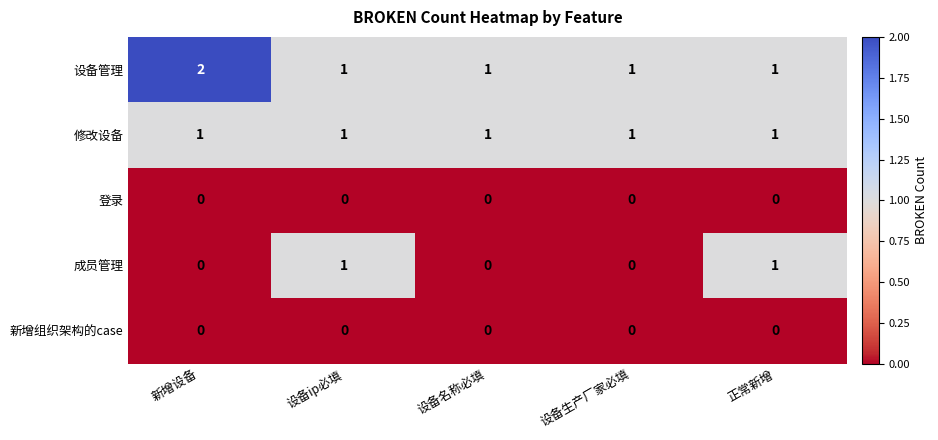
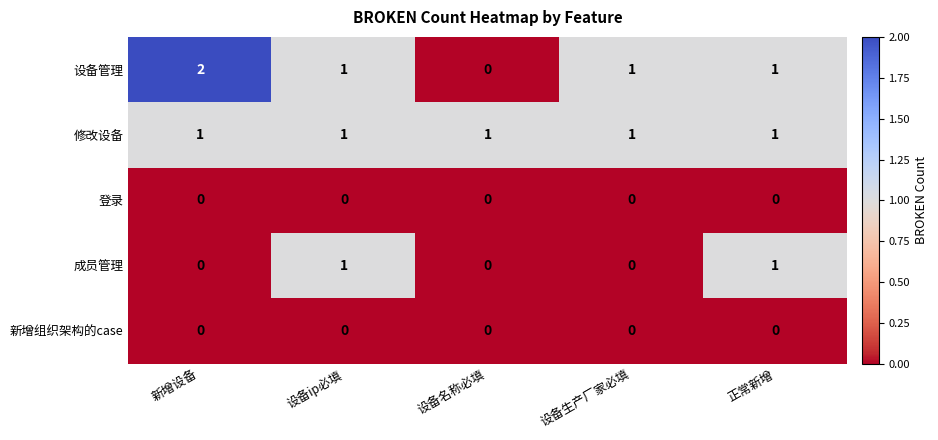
设备管理, 设备名称必填: 1 -> 0
